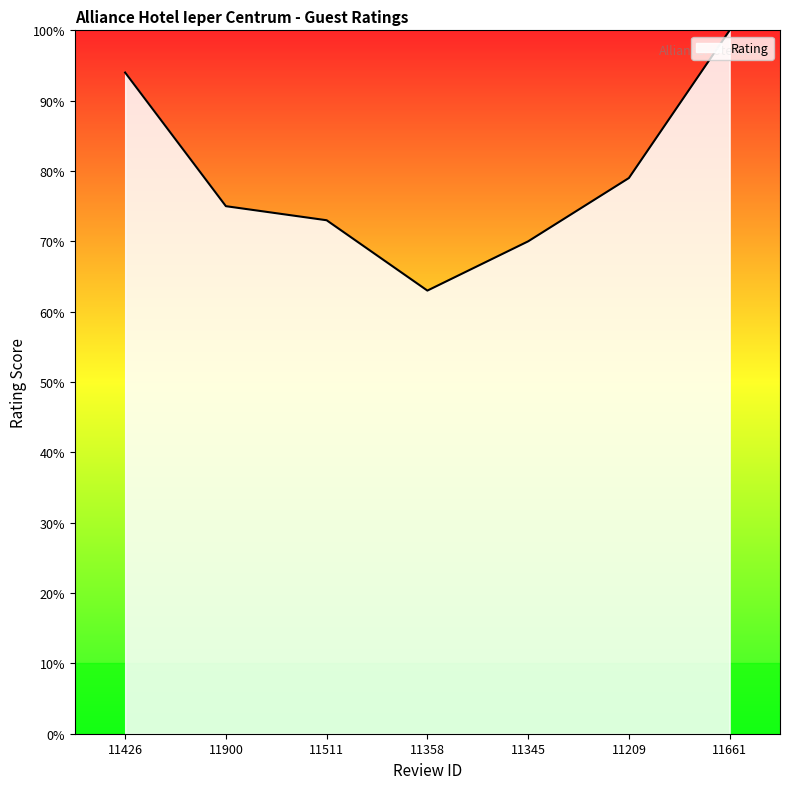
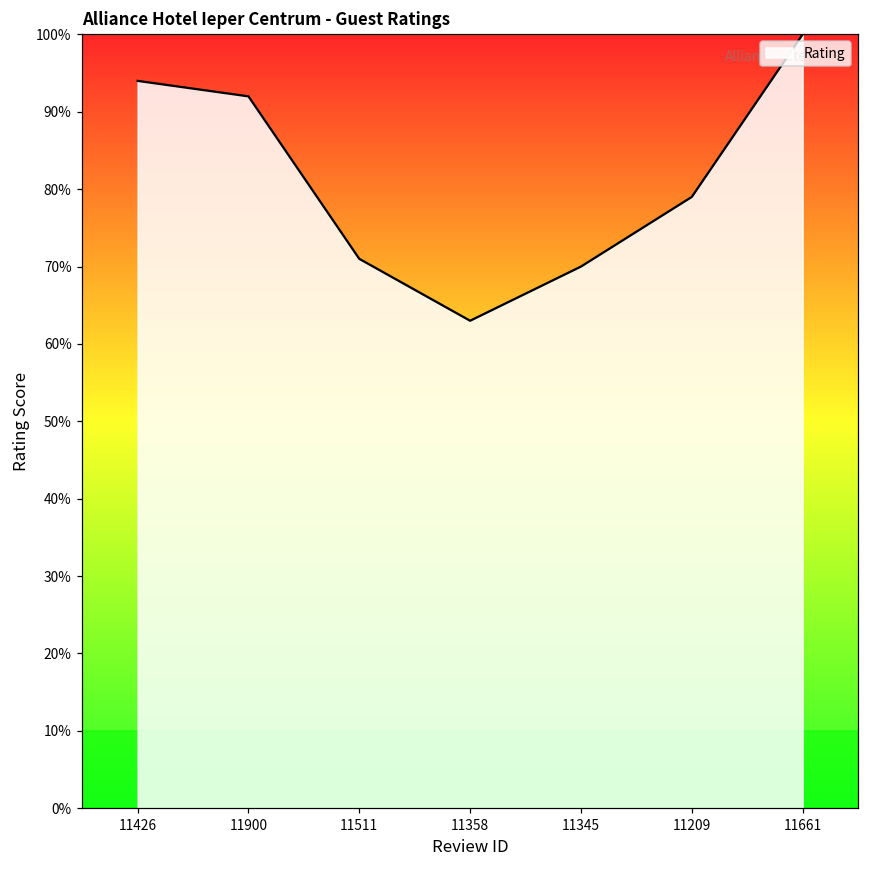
11900: 75% -> 92%
11511: 73% -> 71%
